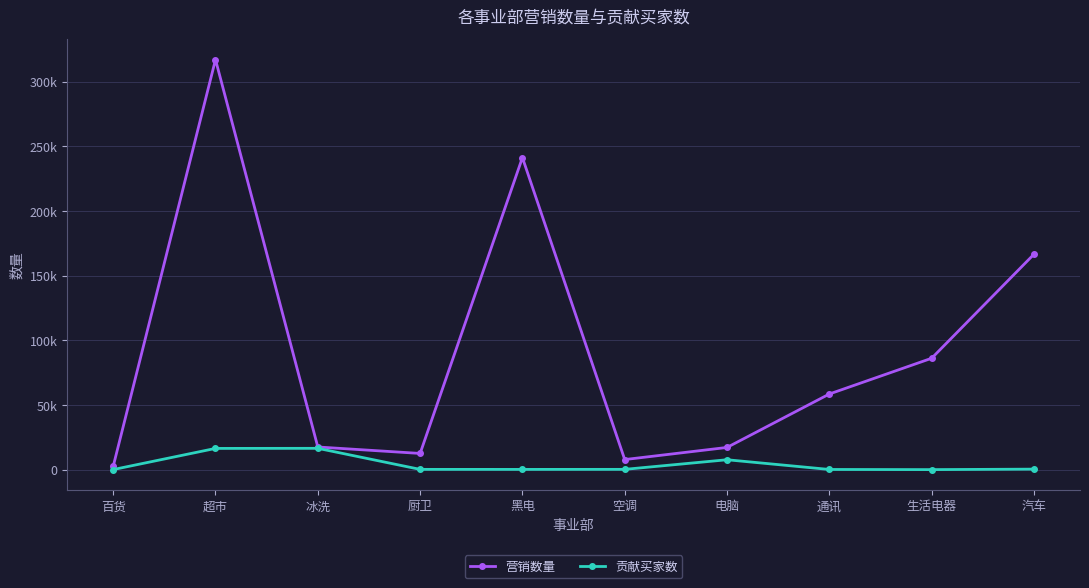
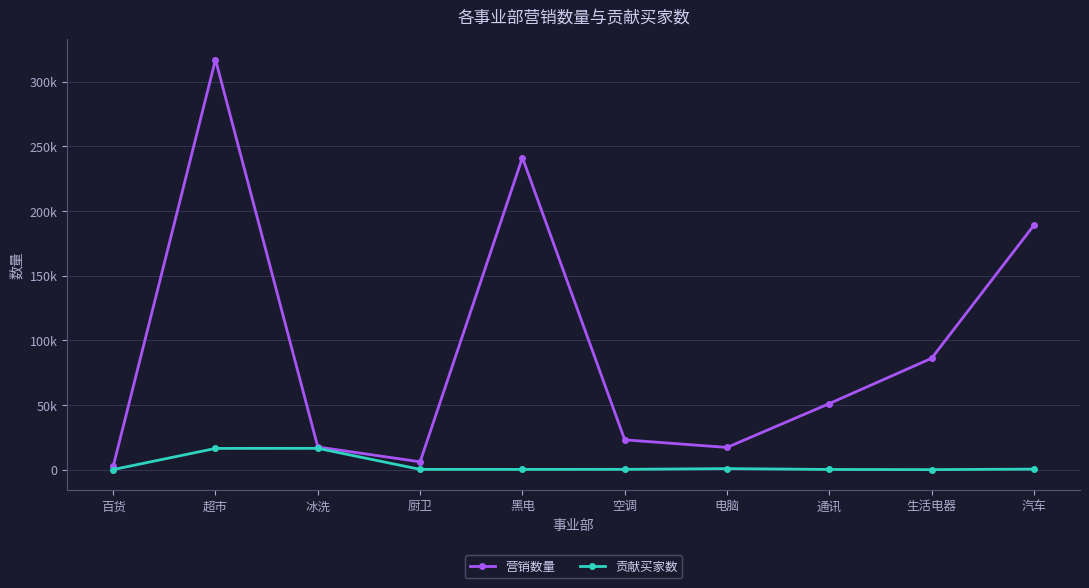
营销数量, 厨卫: 13000 -> 6000
营销数量, 空调: 8000 -> 23000
贡献买家数, 电脑: 8000 -> 1000
营销数量, 通讯: 58000 -> 51000
营销数量, 汽车: 167000 -> 189000
